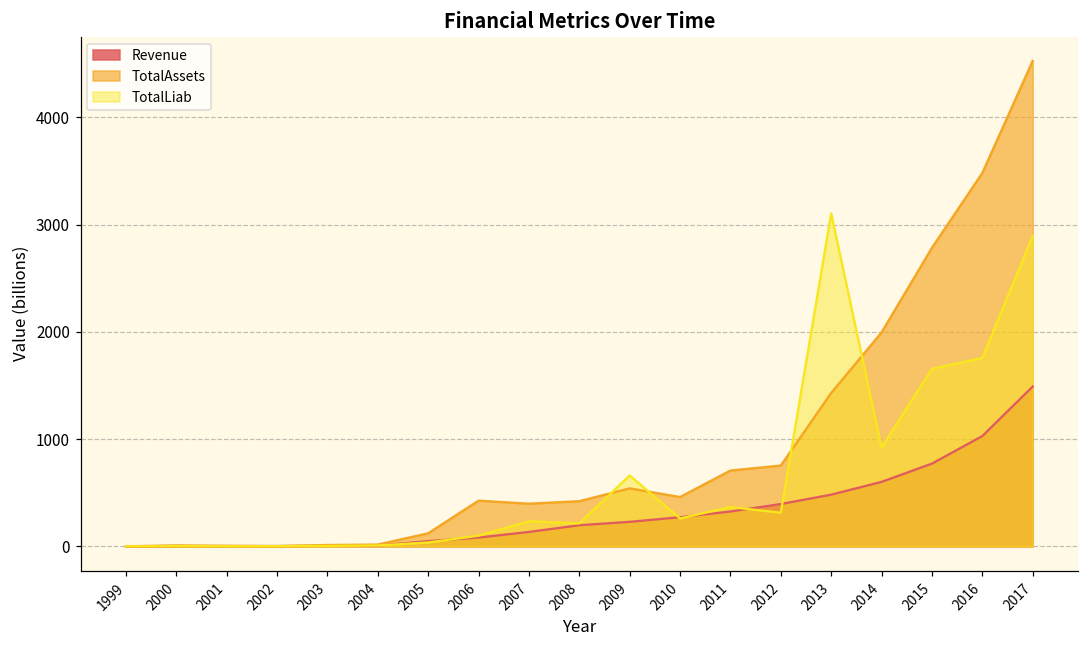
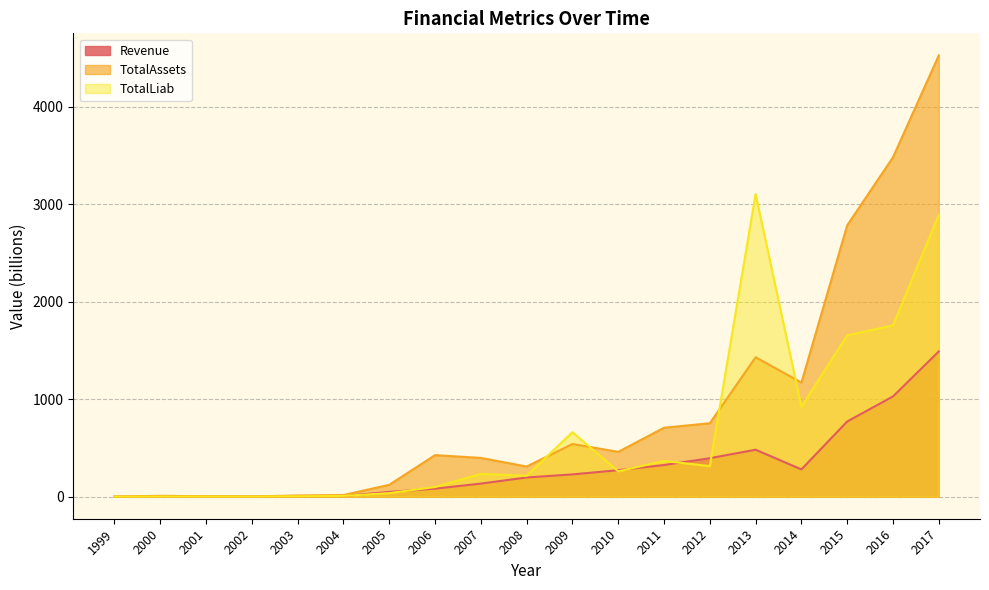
TotalAssets, 2008: 400 -> 300
Revenue, 2014: 600 -> 300
TotalAssets, 2014: 2000 -> 1200
